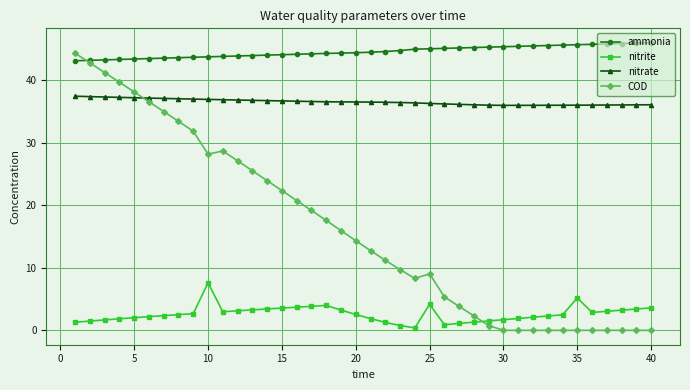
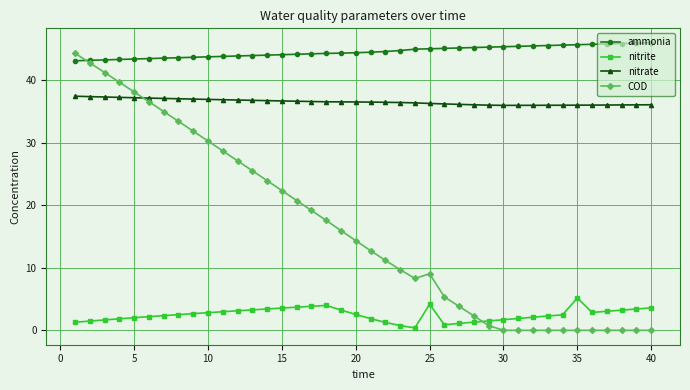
nitrite, 10: 8 -> 3
COD, 10: 28 -> 30
